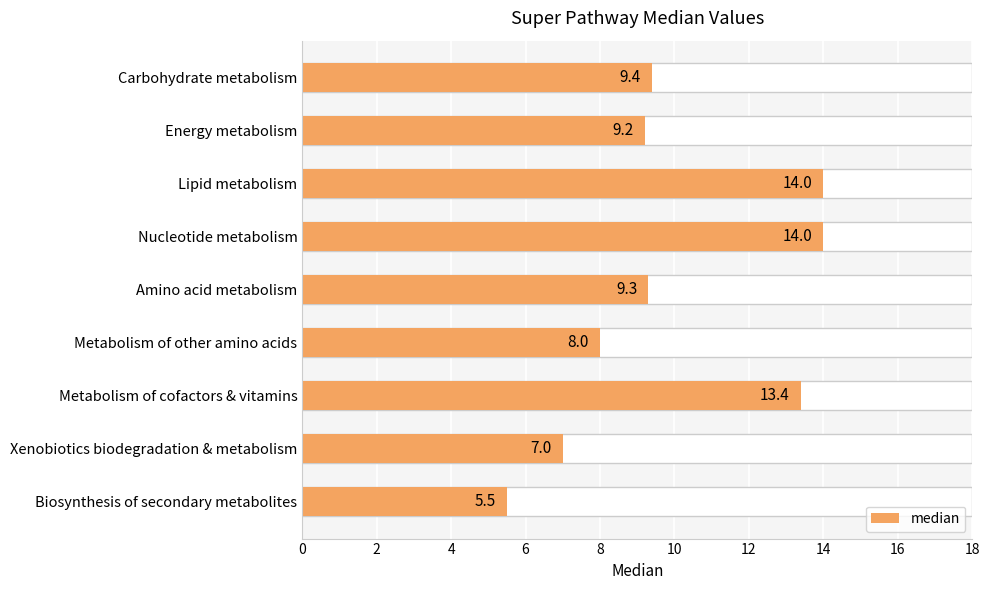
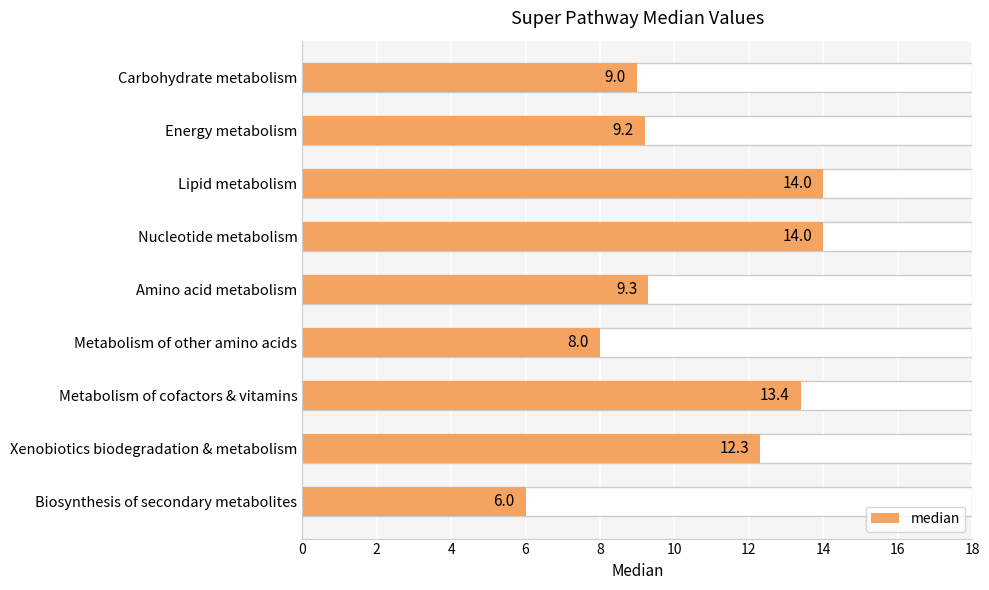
median, Carbohydrate metabolism: 9.4 -> 9.0
median, Xenobiotics biodegradation & metabolism: 7.0 -> 12.3
median, Biosynthesis of secondary metabolites: 5.5 -> 6.0
